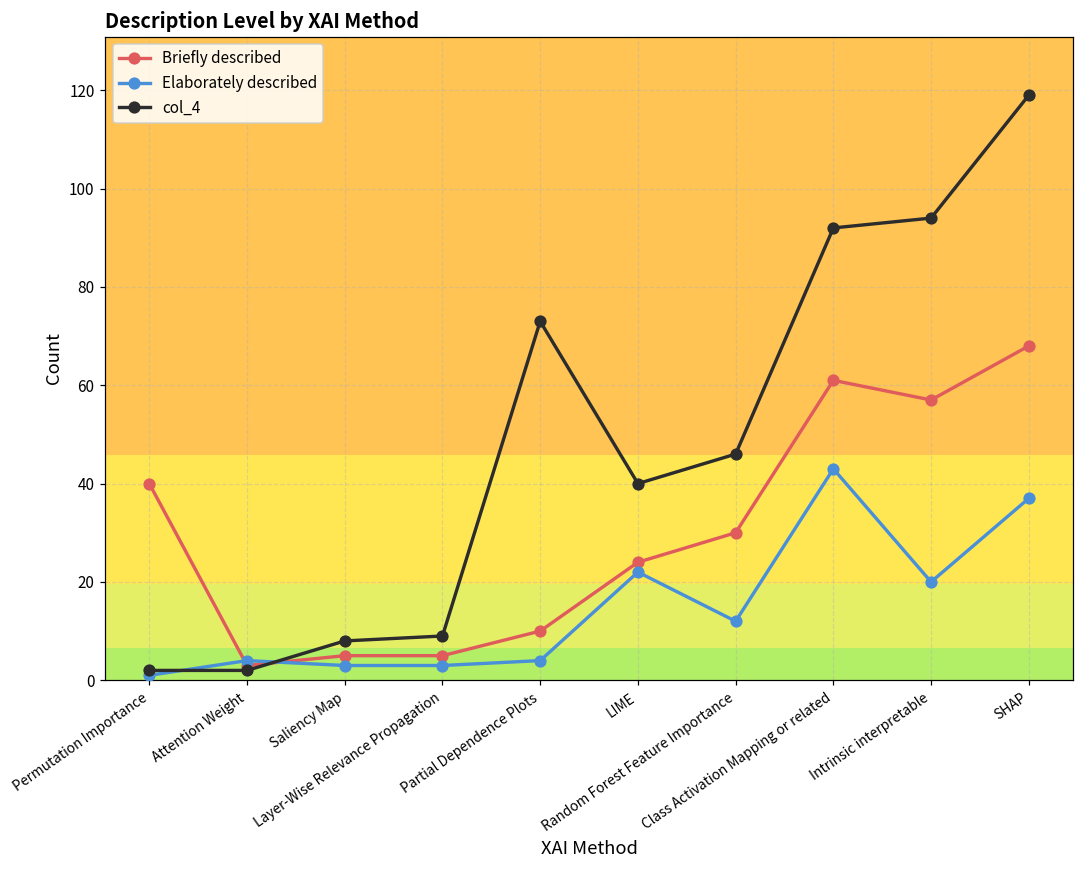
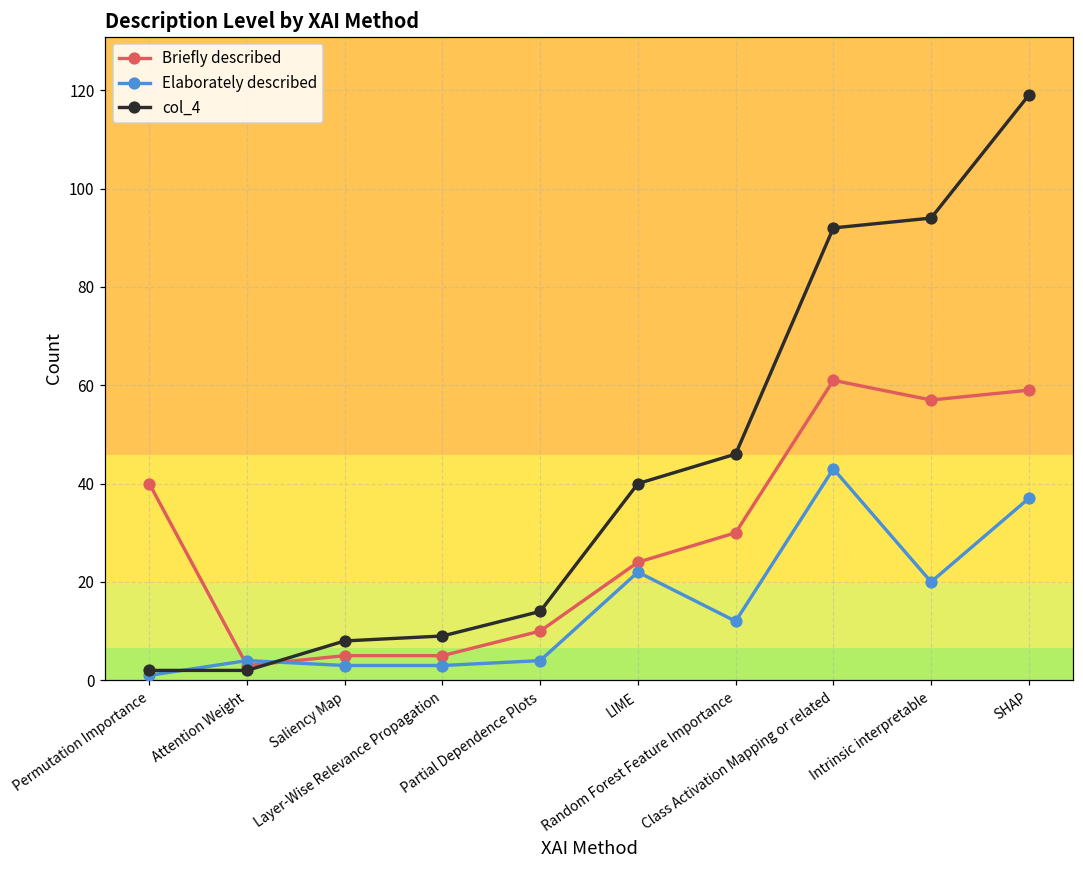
col_4, Partial Dependence Plots: 73 -> 14
Briefly described, SHAP: 68 -> 59
